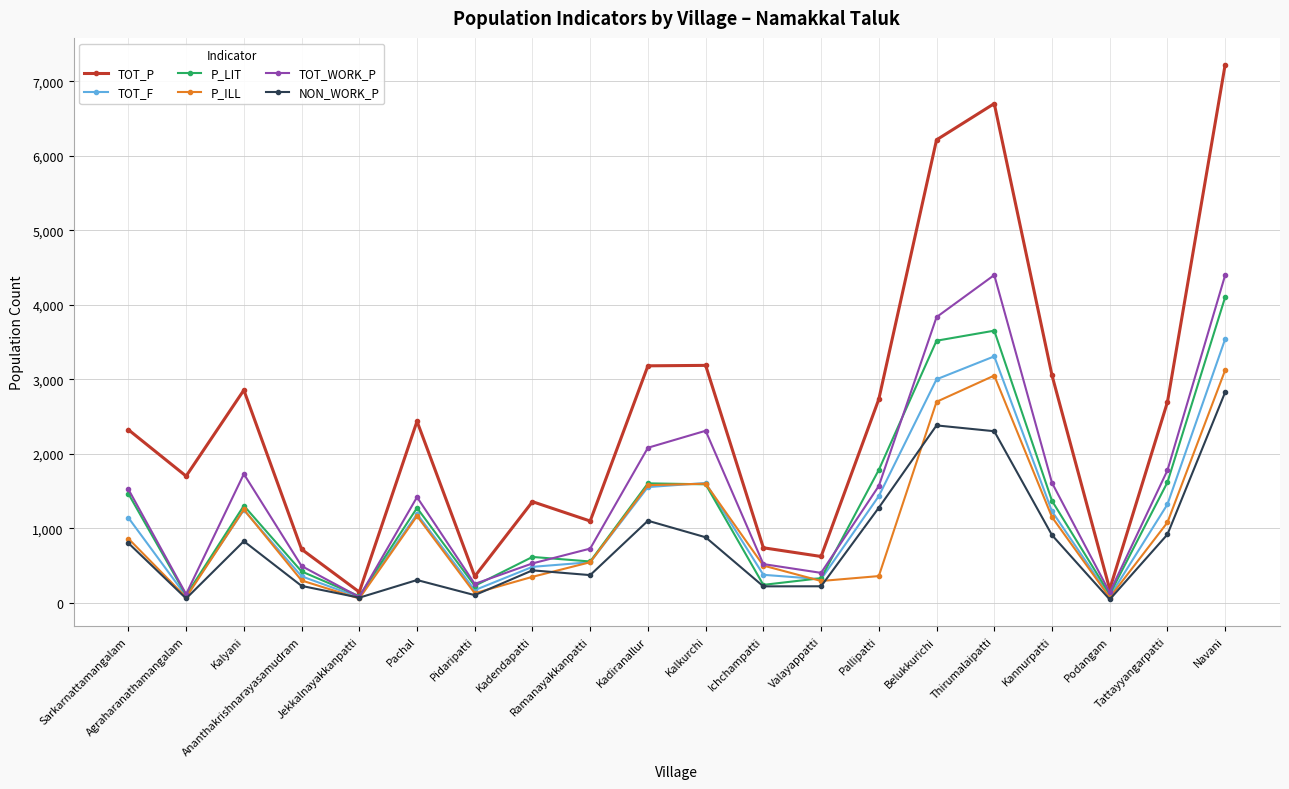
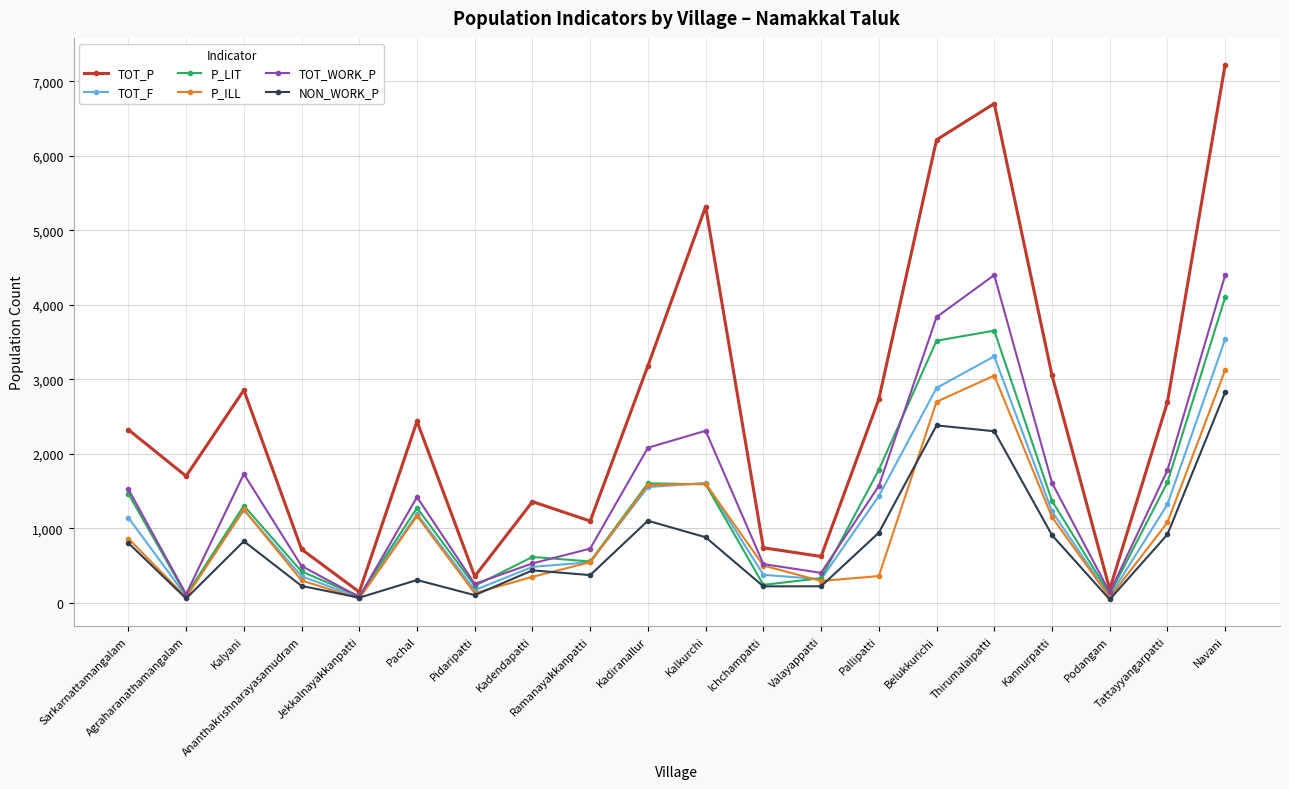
TOT_P, Kalkurchi: 3,200 -> 5,300
NON_WORK_P, Pallipatti: 1,300 -> 900
TOT_F, Belukkurichi: 3,000 -> 2,900
